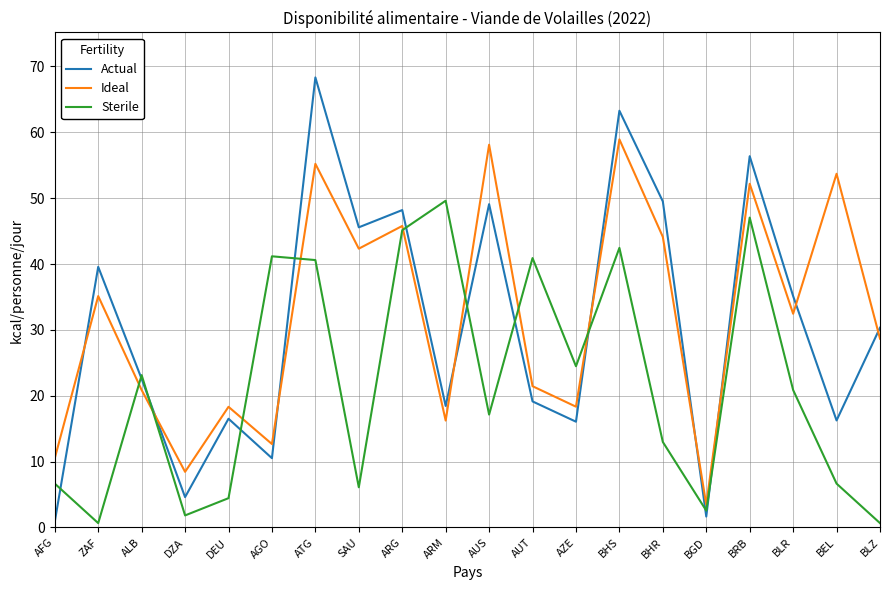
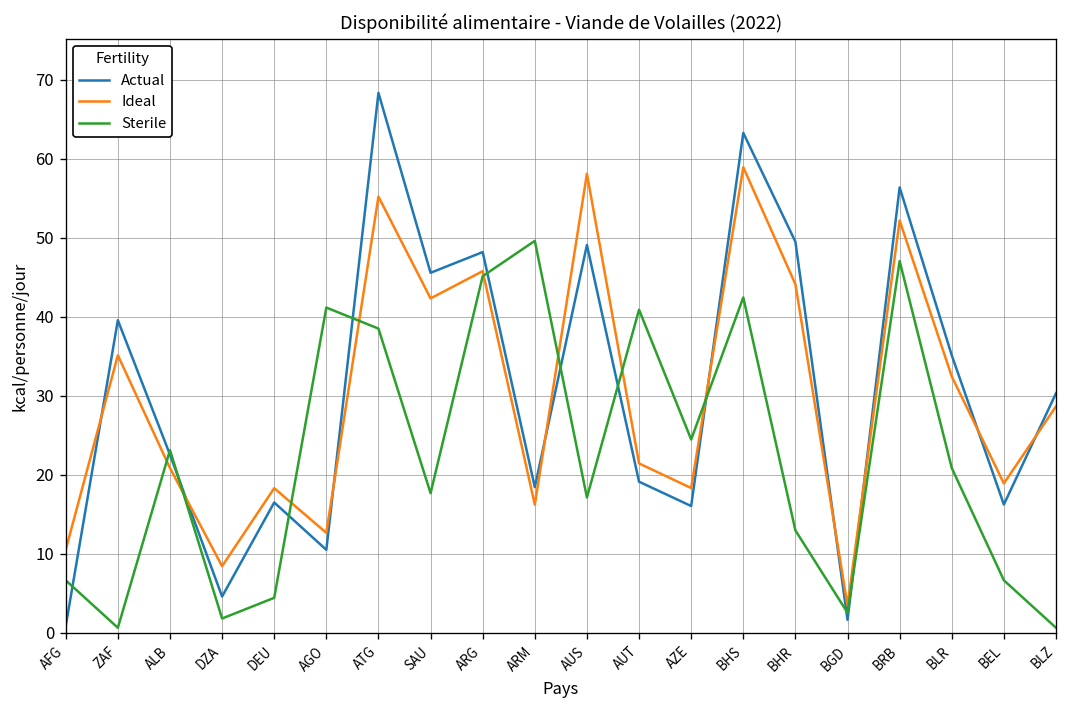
Sterile, ATG: 41 -> 39
Sterile, SAU: 6 -> 18
Ideal, BEL: 54 -> 19
